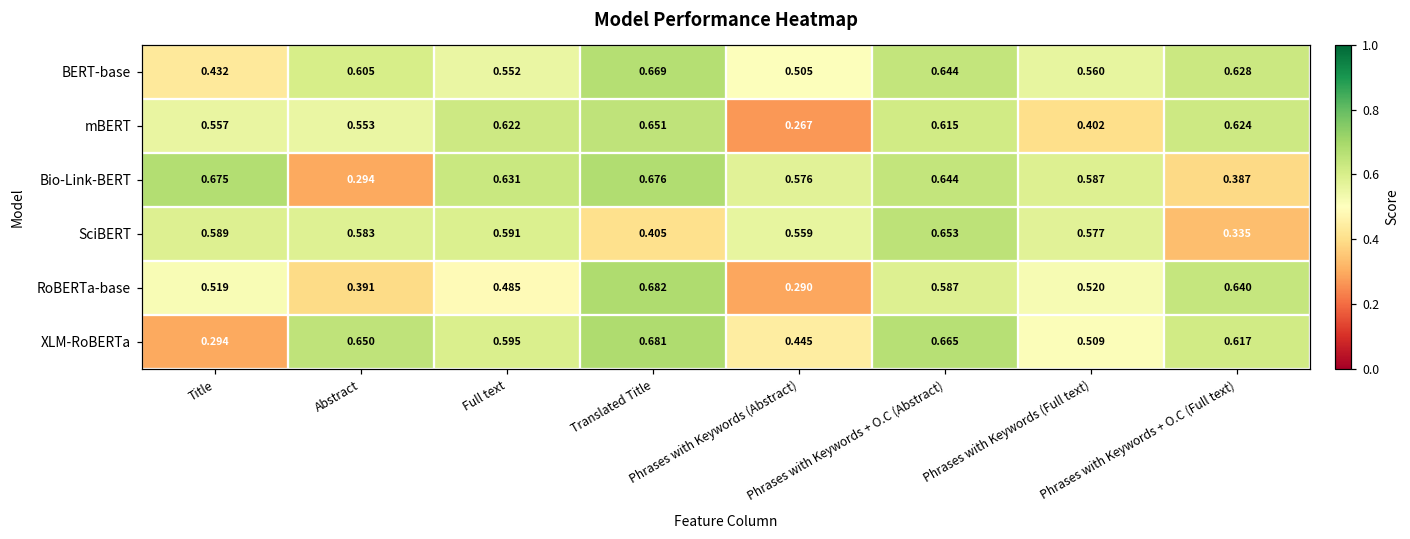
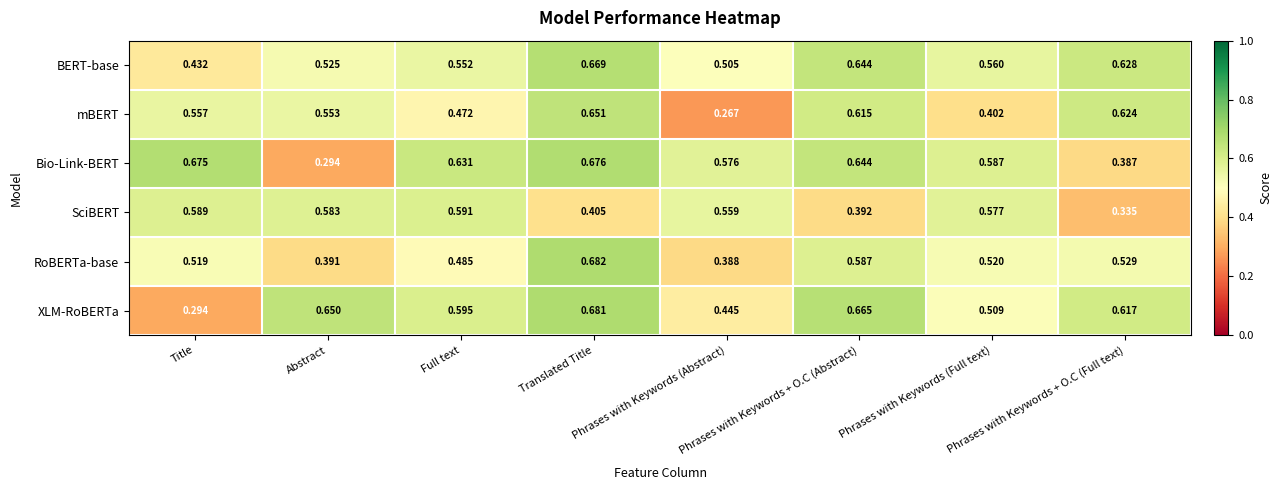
BERT-base, Abstract: 0.605 -> 0.525
mBERT, Full text: 0.622 -> 0.472
SciBERT, Phrases with Keywords + O.C (Abstract): 0.653 -> 0.392
RoBERTa-base, Phrases with Keywords (Abstract): 0.290 -> 0.388
RoBERTa-base, Phrases with Keywords + O.C (Full text): 0.640 -> 0.529
